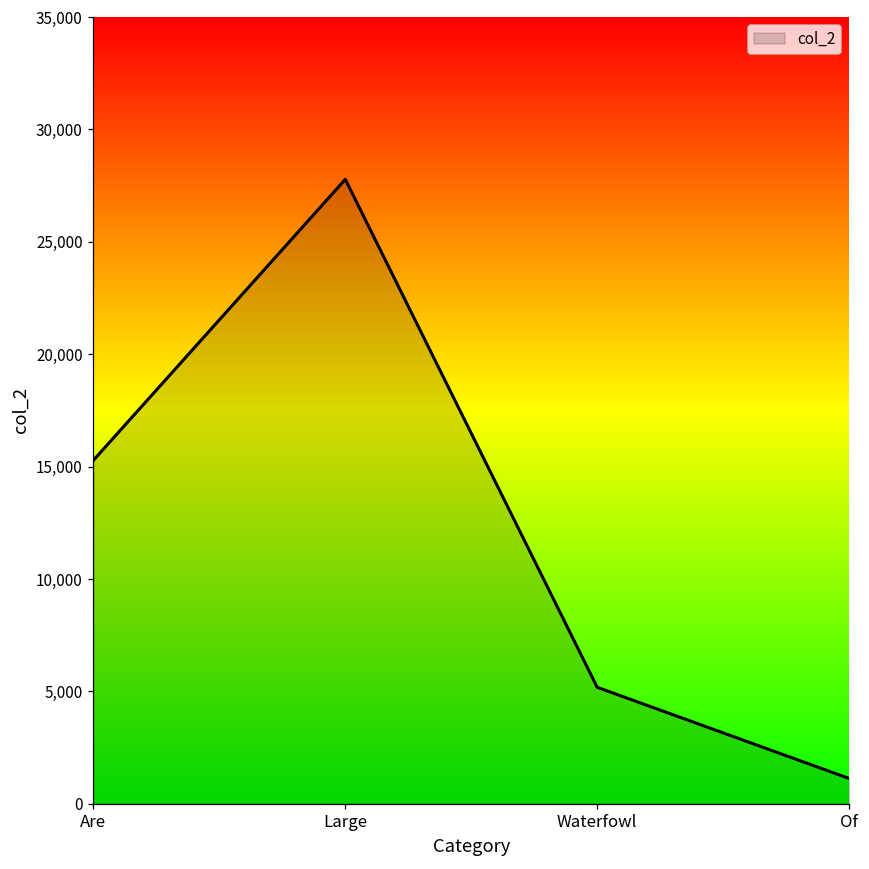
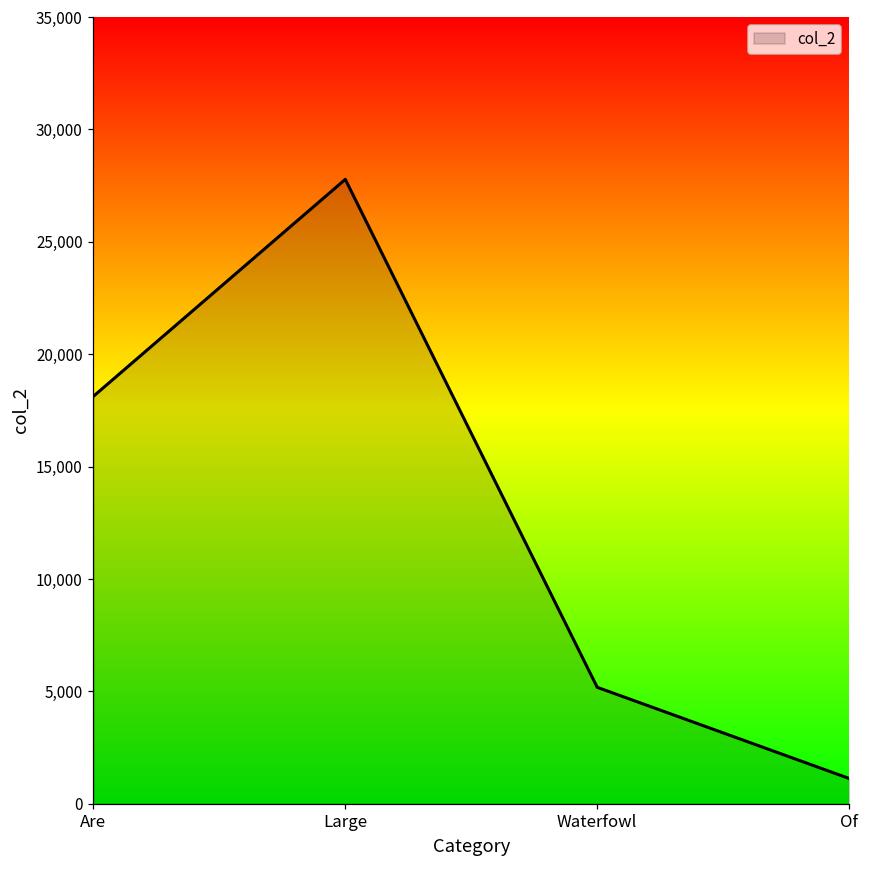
Are: 15,300 -> 18,100
